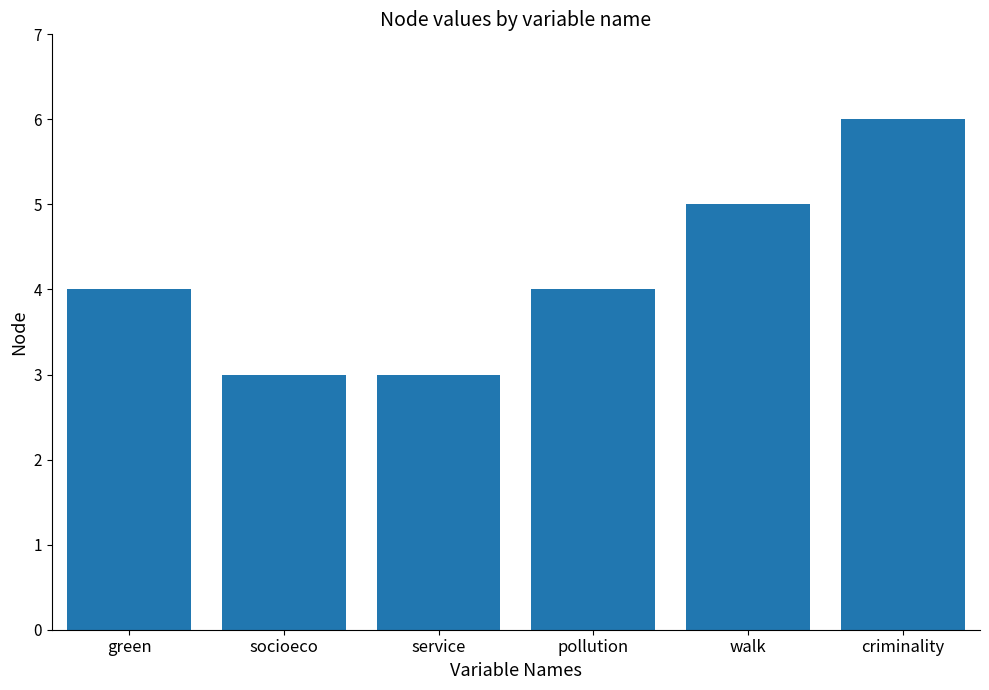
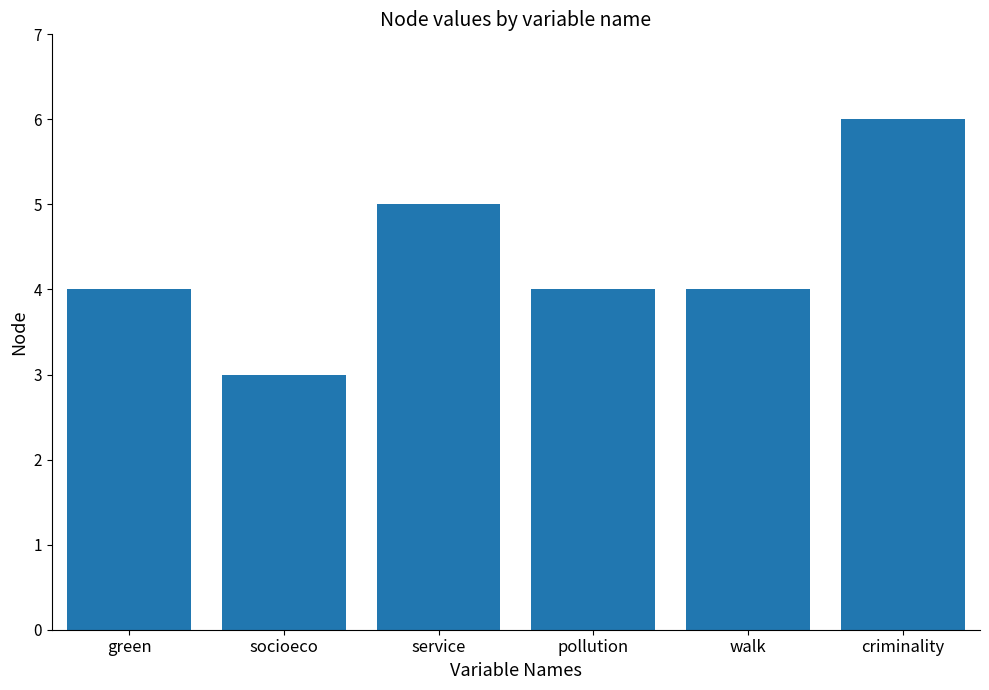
service: 3 -> 5
walk: 5 -> 4
